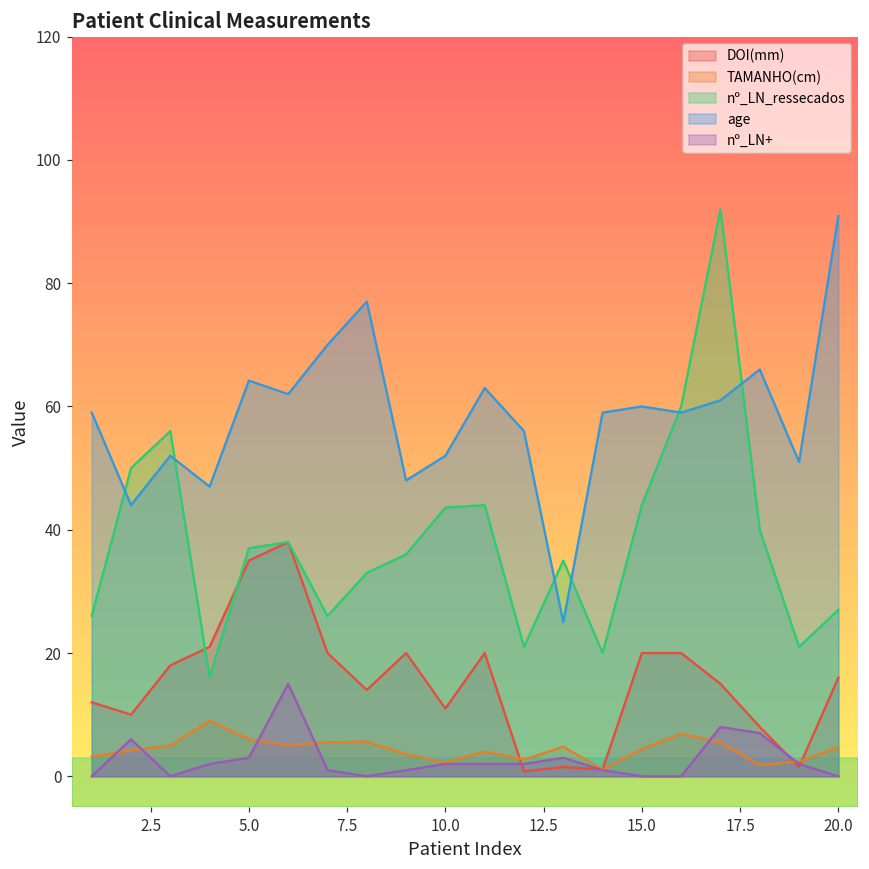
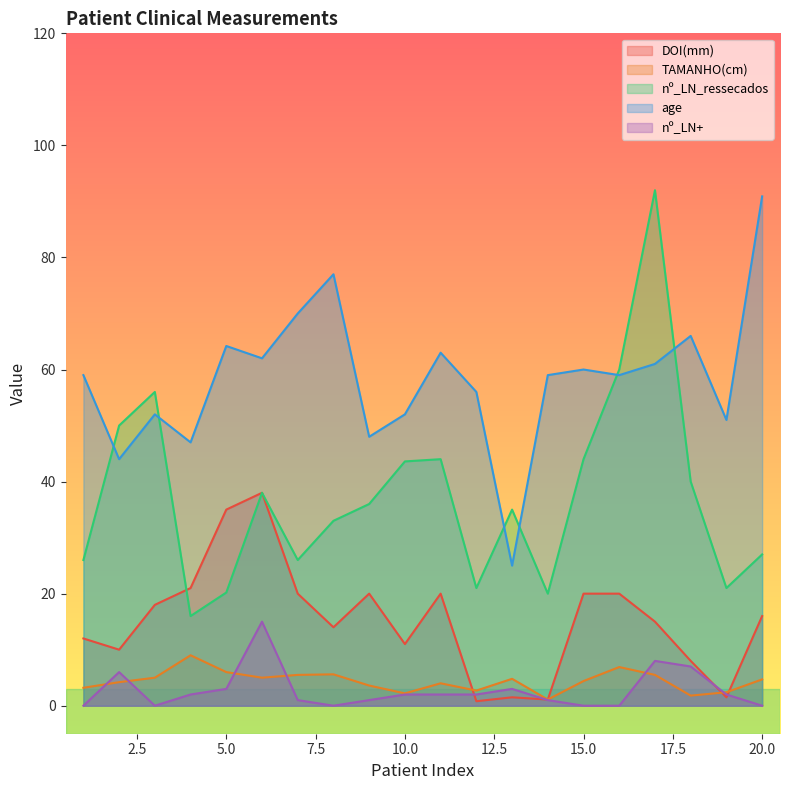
nº_LN_ressecados, 5.0: 37 -> 20
